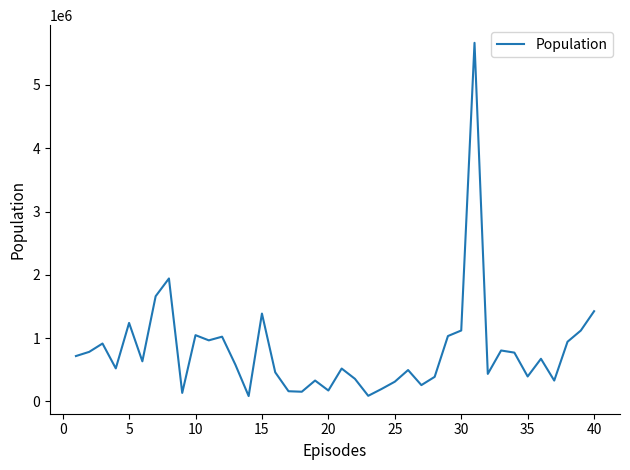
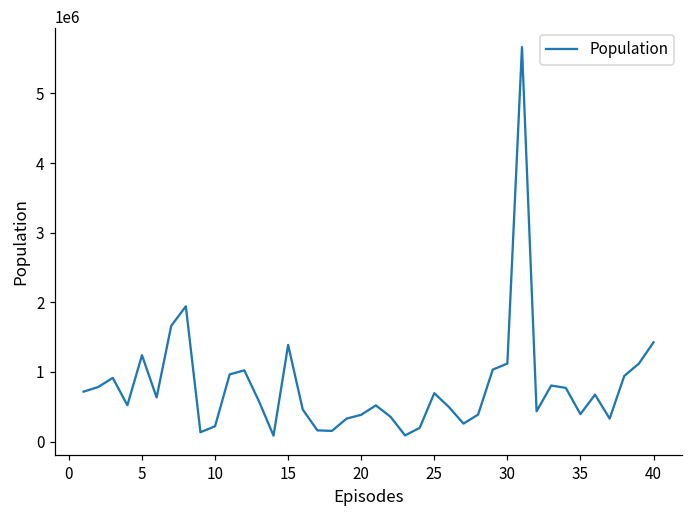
10: 1000000 -> 200000
20: 200000 -> 400000
25: 300000 -> 700000
